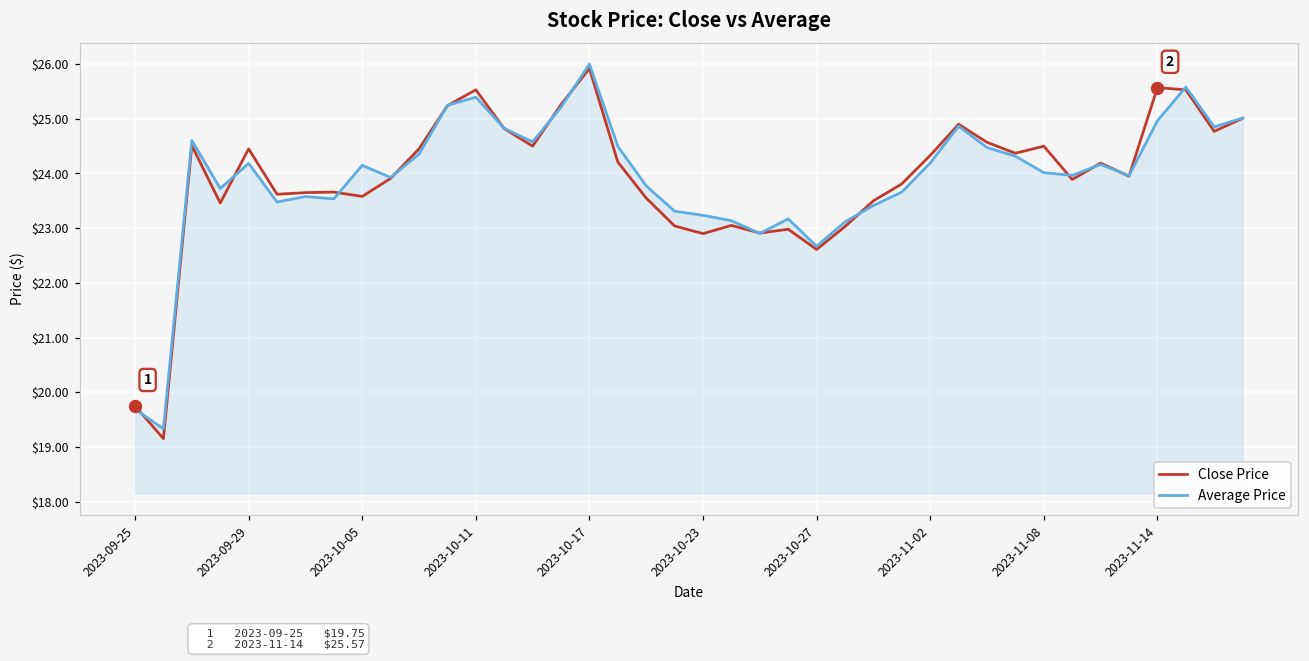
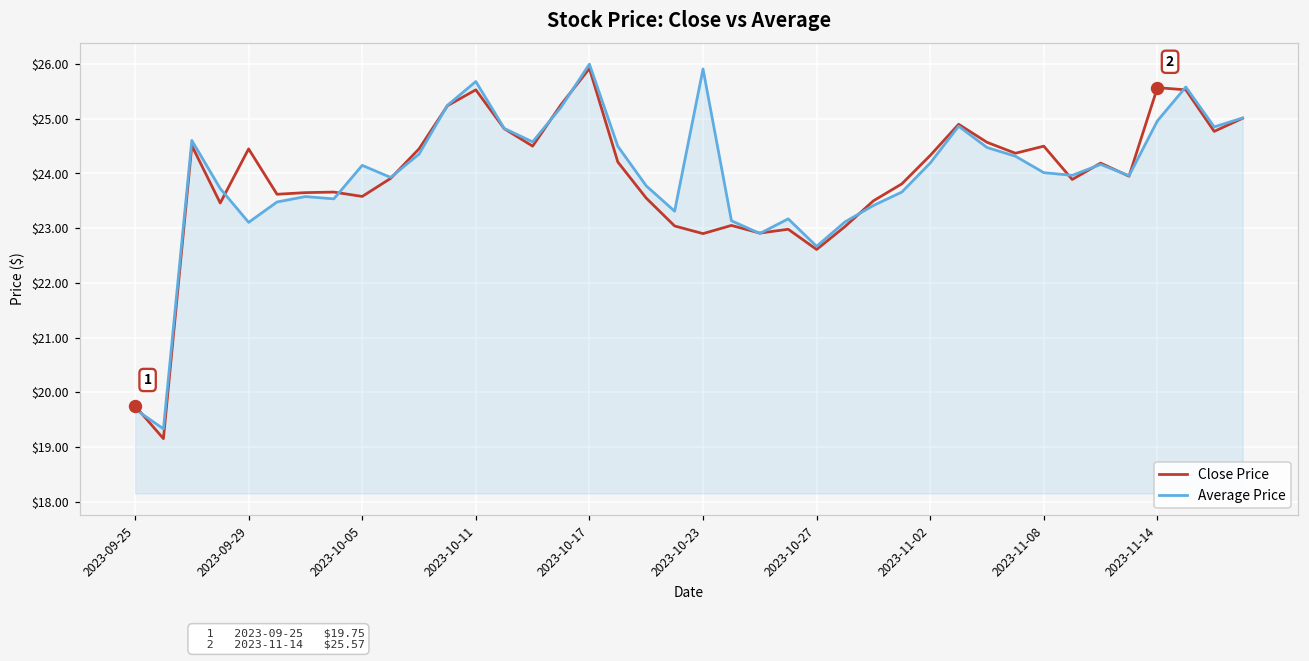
Average Price, 2023-09-29: $24.2 -> $23.1
Average Price, 2023-10-11: $25.4 -> $25.7
Average Price, 2023-10-23: $23.2 -> $25.9
